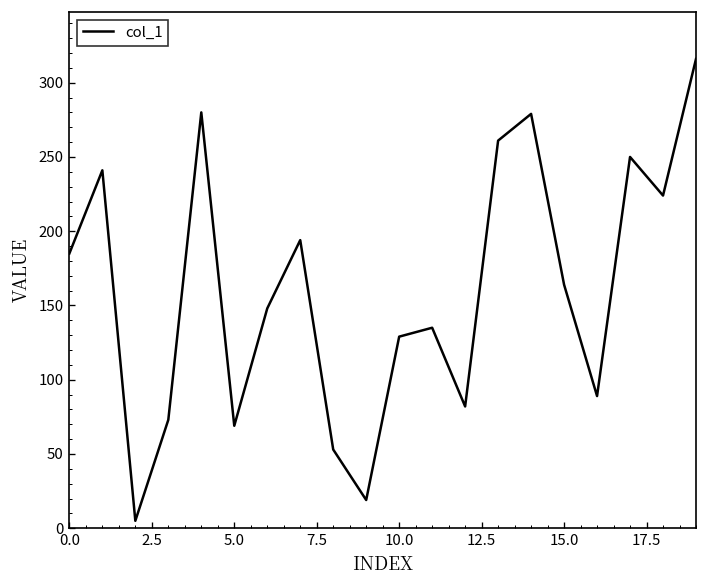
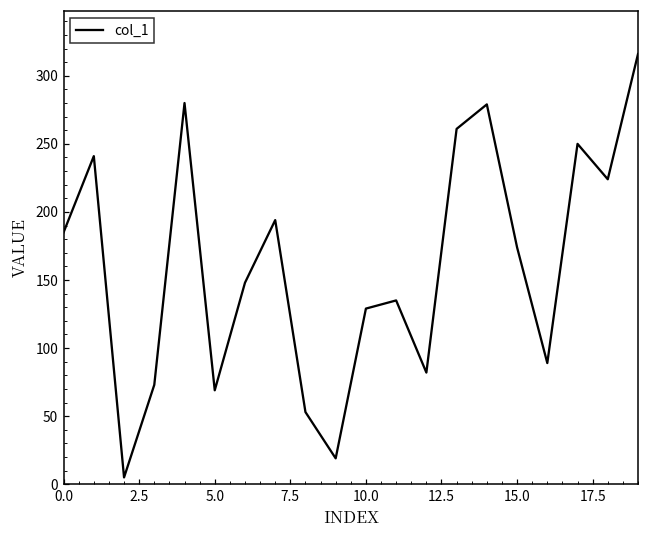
15.0: 164 -> 174
